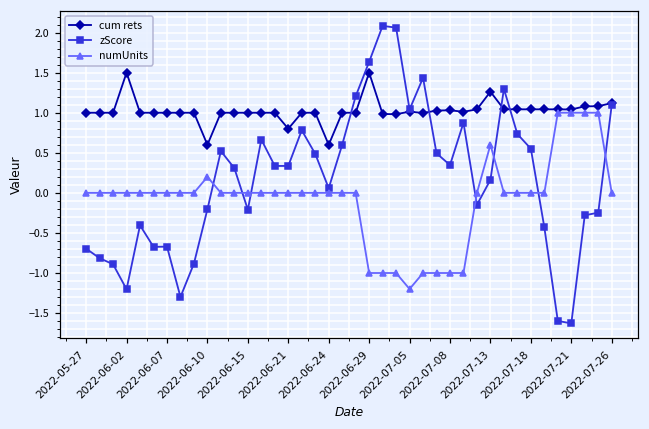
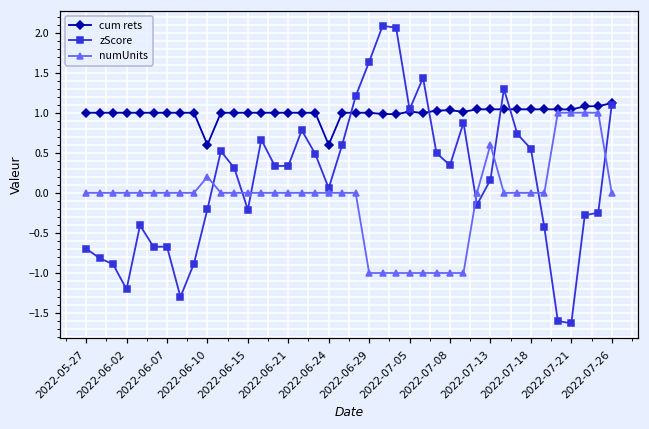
cum rets, 2022-06-02: 1.5 -> 1.0
cum rets, 2022-06-21: 0.8 -> 1.0
cum rets, 2022-06-29: 1.5 -> 1.0
numUnits, 2022-07-05: -1.2 -> -1.0
cum rets, 2022-07-13: 1.3 -> 1.0
